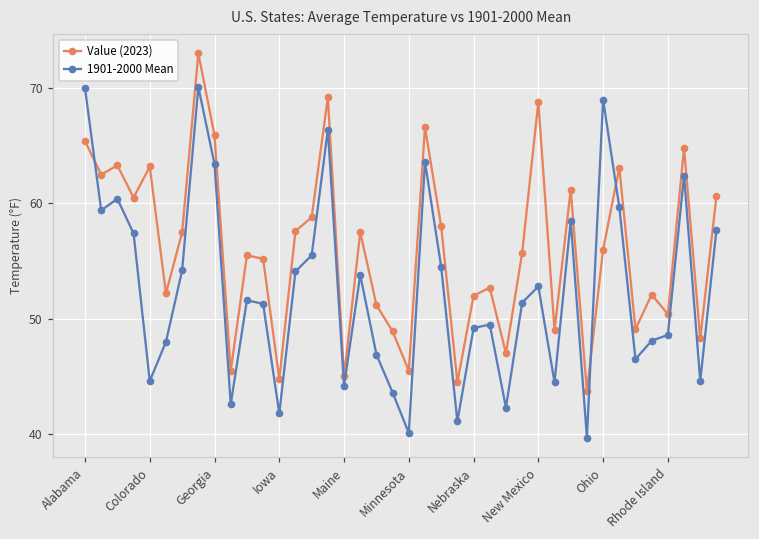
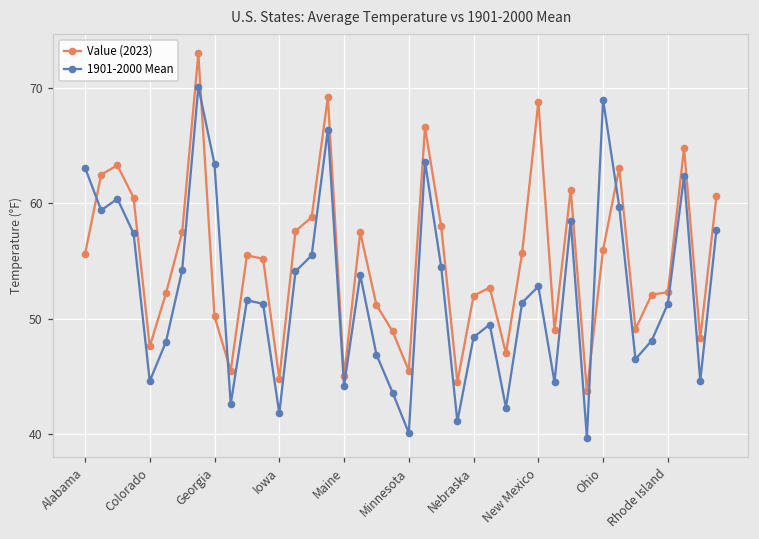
Value (2023), Alabama: 65.4 -> 55.6
1901-2000 Mean, Alabama: 70.0 -> 63.1
Value (2023), Colorado: 63.2 -> 47.6
Value (2023), Georgia: 65.9 -> 50.2
1901-2000 Mean, Nebraska: 49.2 -> 48.4
Value (2023), Rhode Island: 50.4 -> 52.3
1901-2000 Mean, Rhode Island: 48.6 -> 51.3
